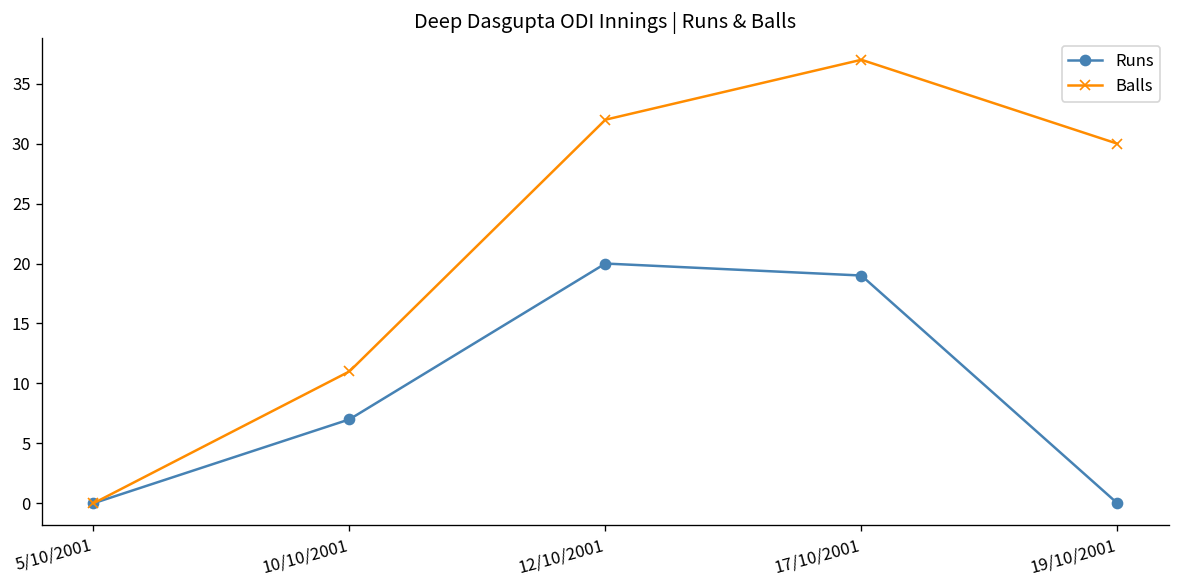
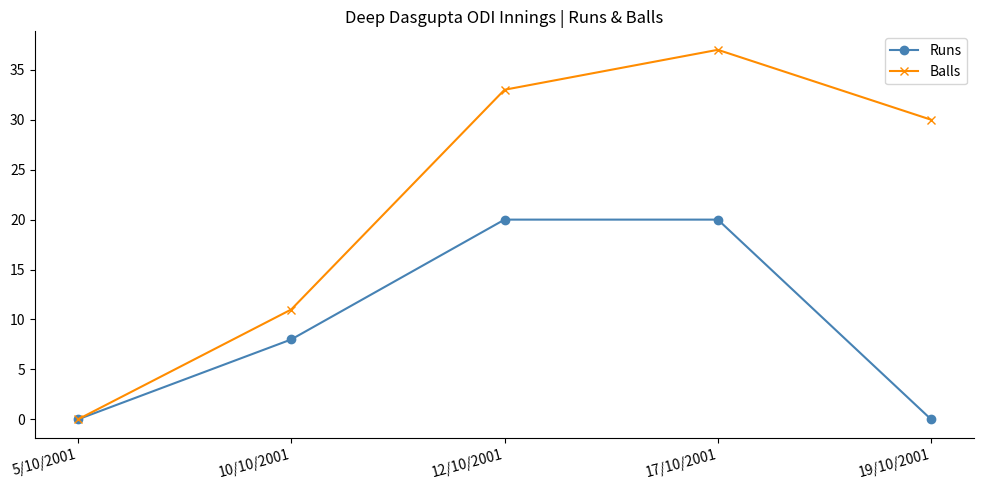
Runs, 10/10/2001: 7 -> 8
Balls, 12/10/2001: 32 -> 33
Runs, 17/10/2001: 19 -> 20
